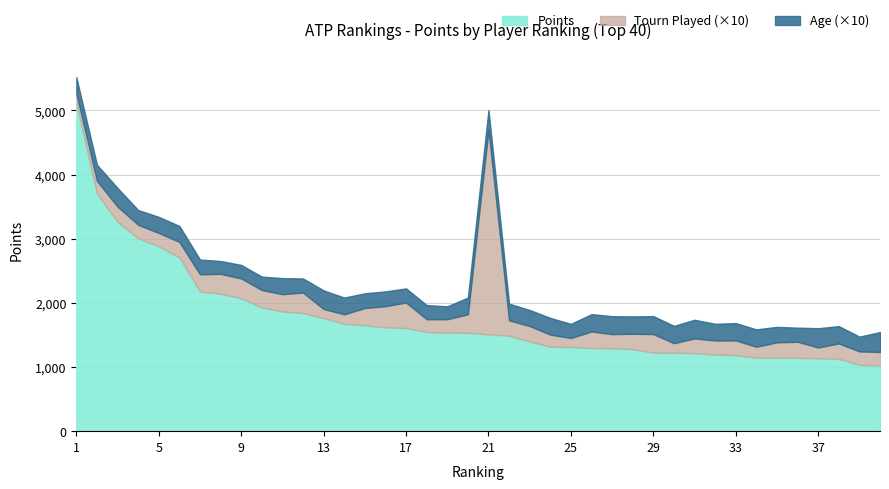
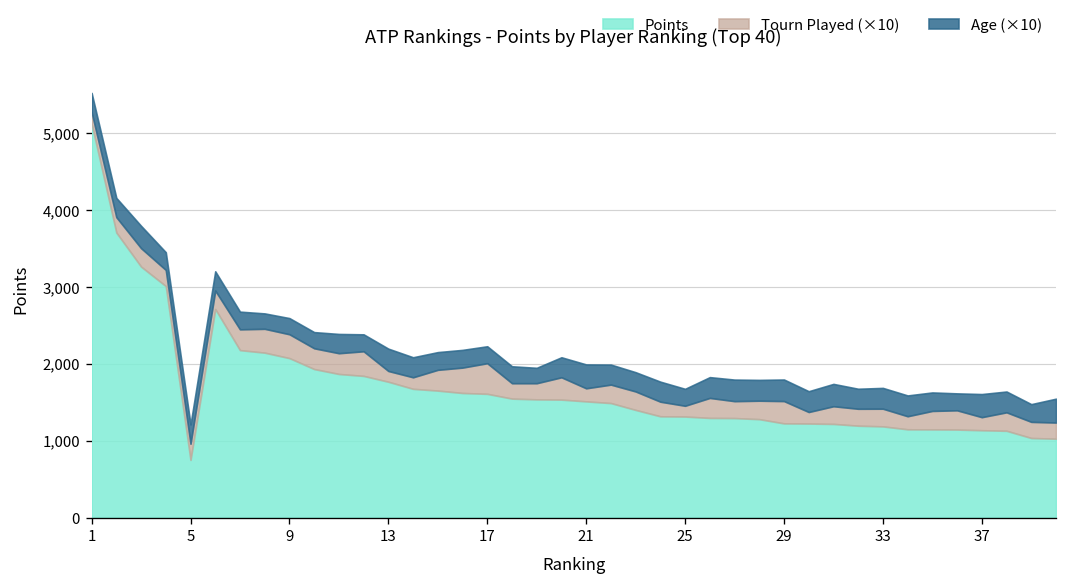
Points, 5: 2,900 -> 800
Tourn Played (×10), 21: 3,200 -> 200
